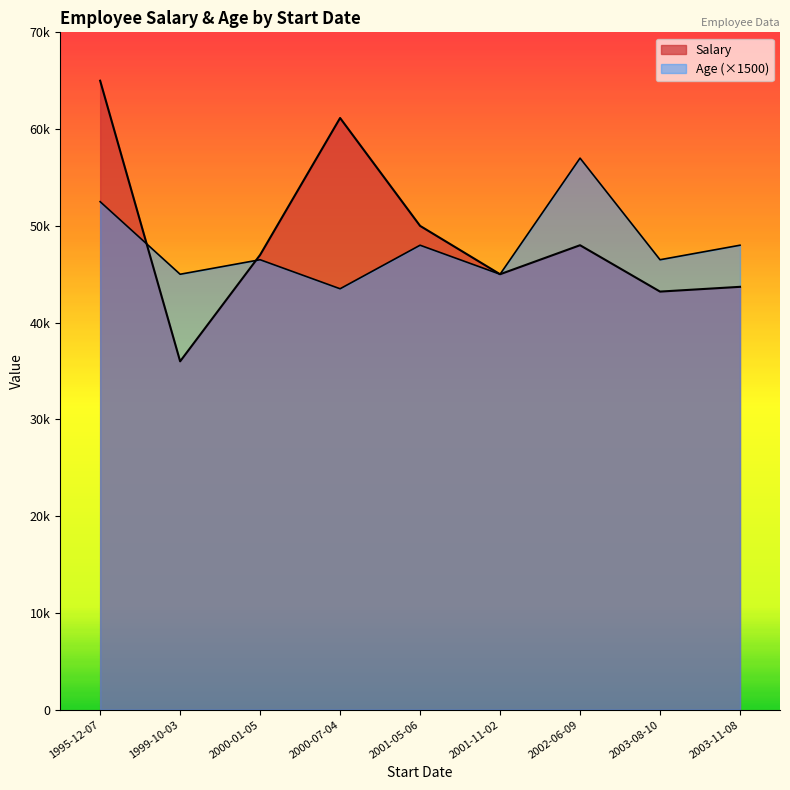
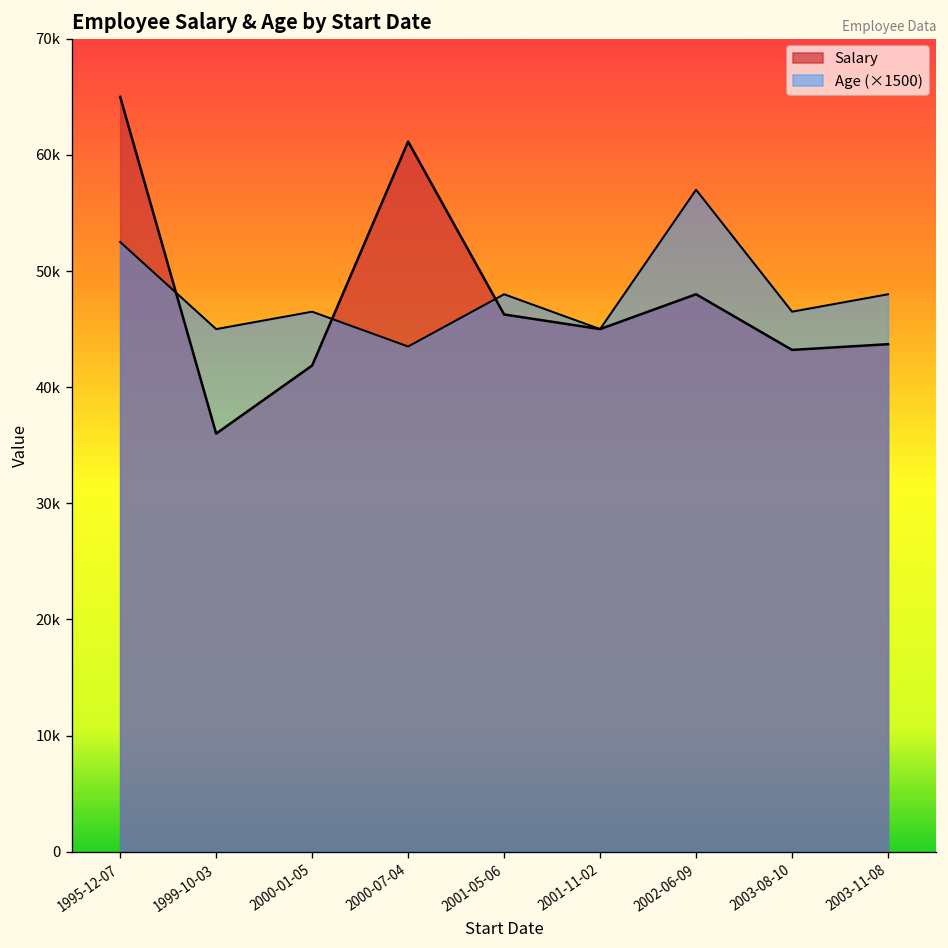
Salary, 2000-01-05: 47000 -> 42000
Salary, 2001-05-06: 50000 -> 46000
